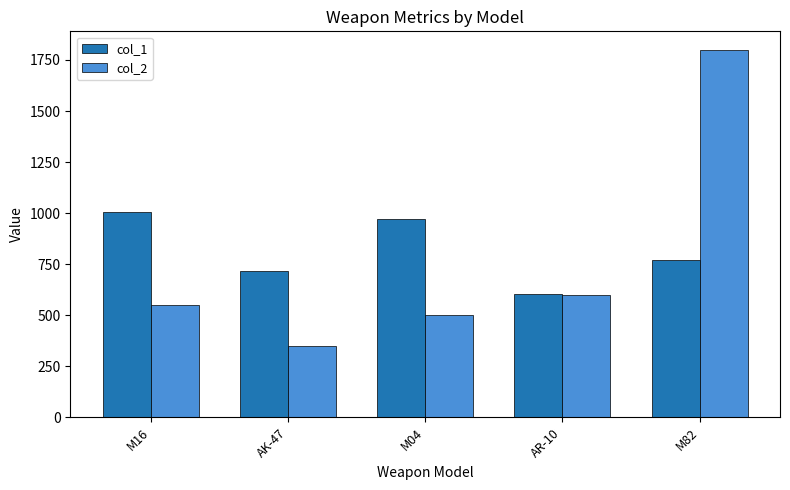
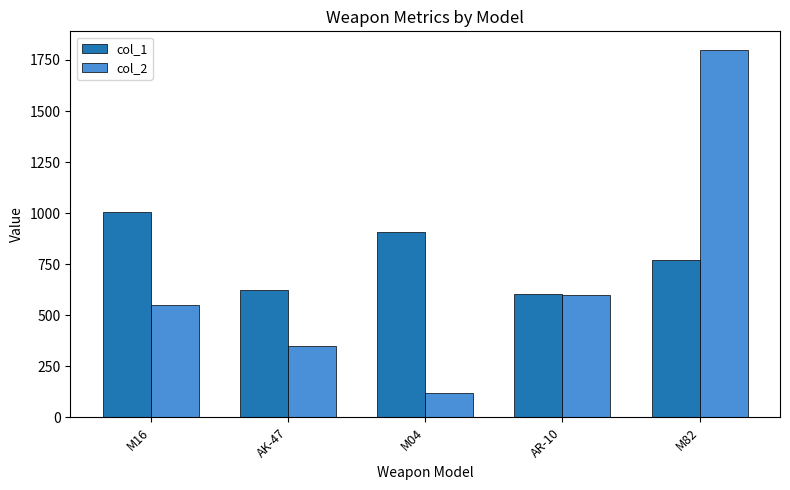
col_1, AK-47: 720 -> 620
col_1, M04: 970 -> 910
col_2, M04: 500 -> 120
